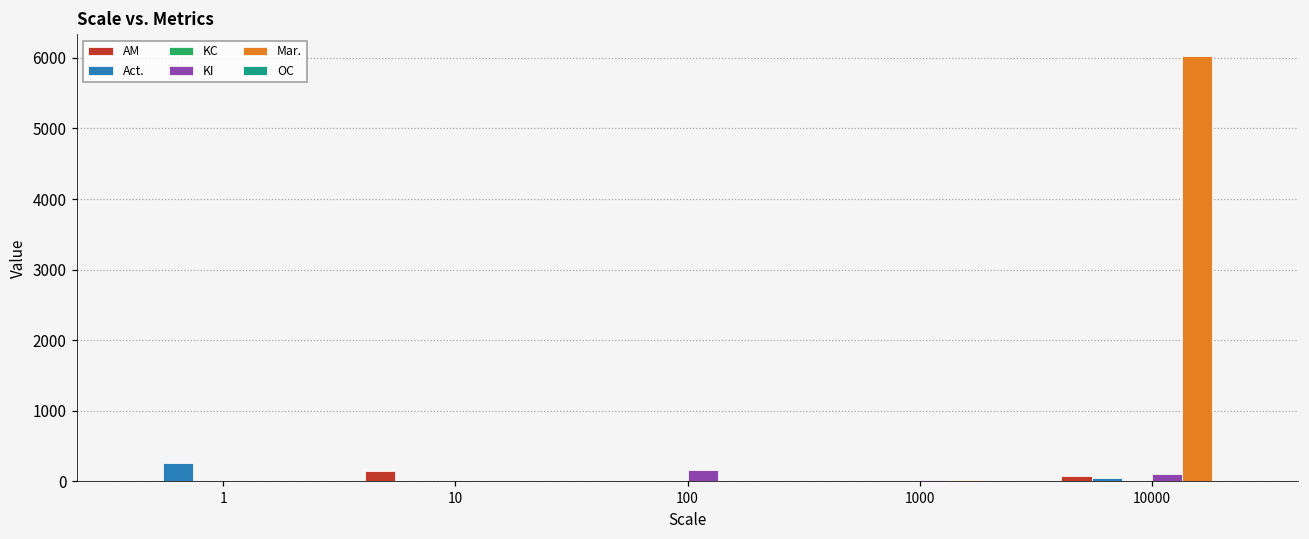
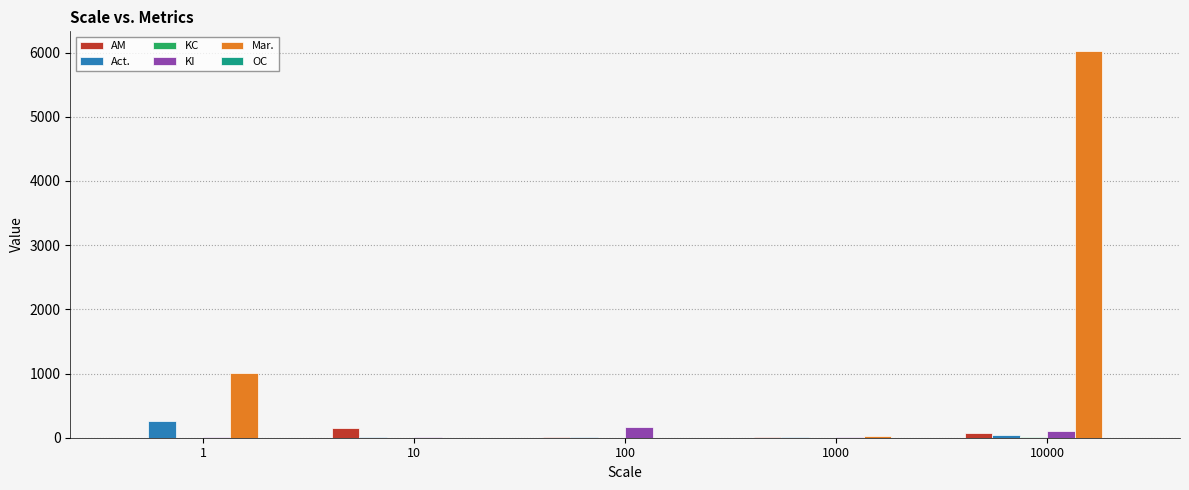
Mar., 1: 0 -> 1000
